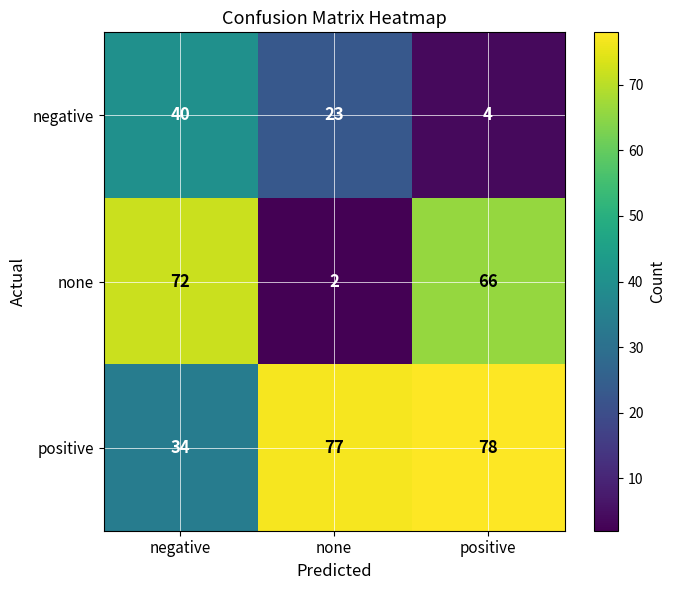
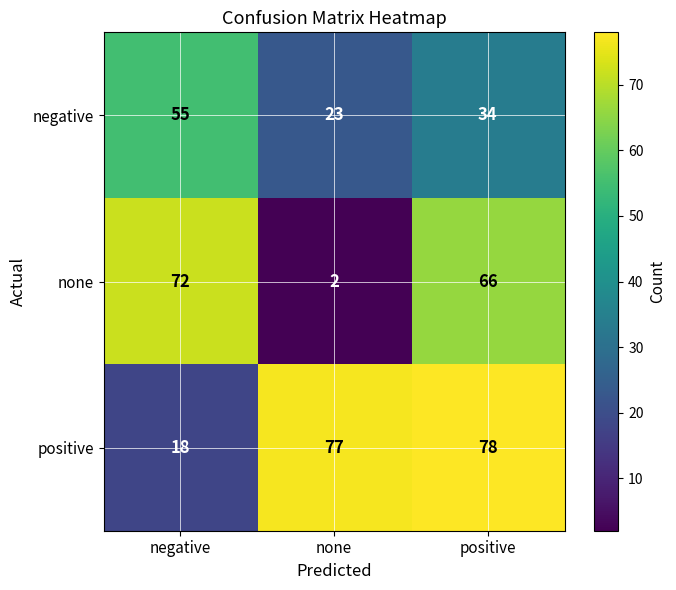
negative, negative: 40 -> 55
negative, positive: 4 -> 34
positive, negative: 34 -> 18
